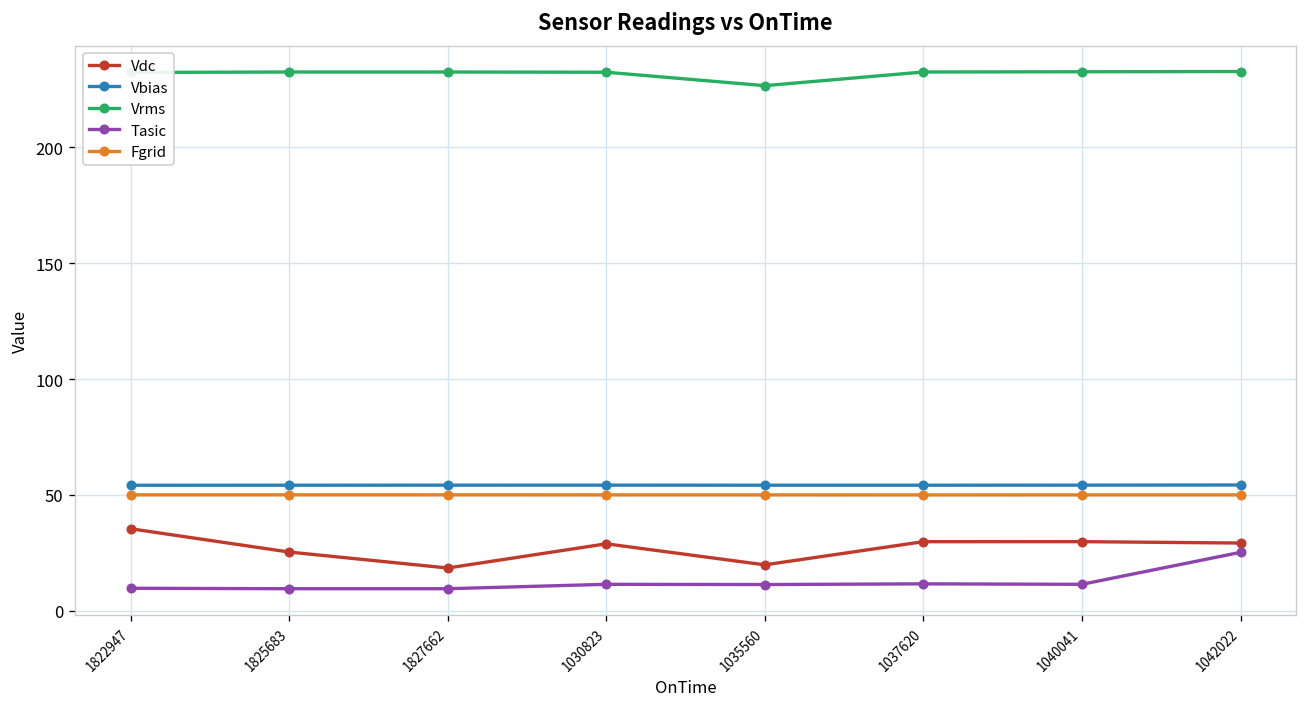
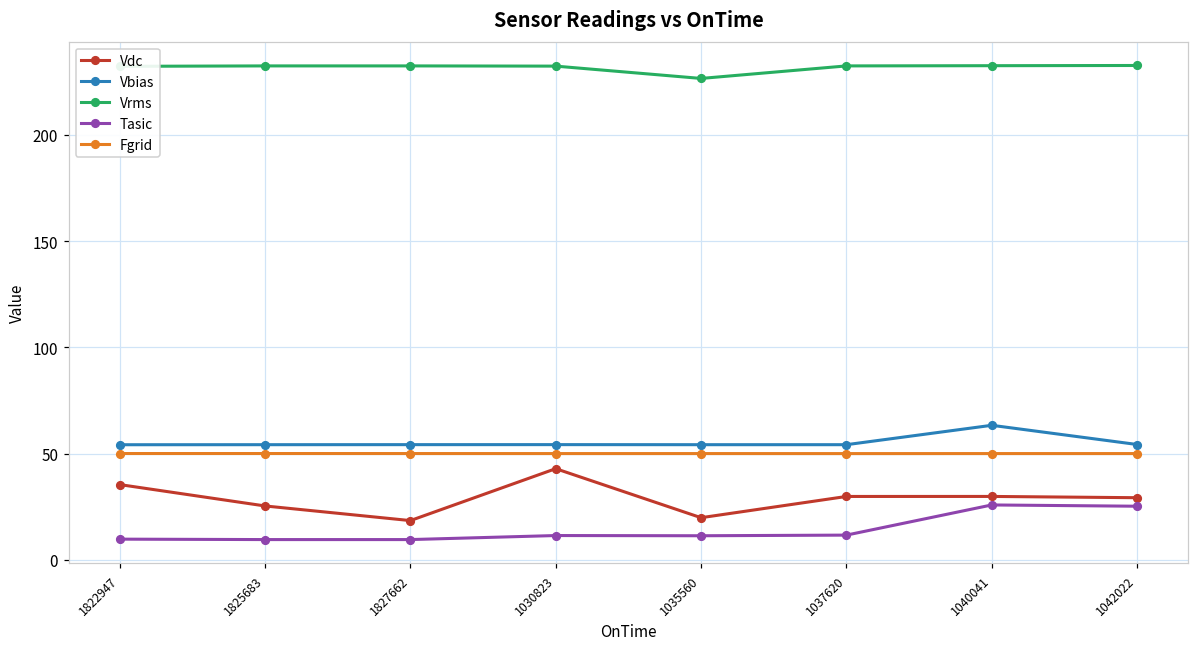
Vdc, 1030823: 29 -> 43
Vbias, 1040041: 54 -> 63
Tasic, 1040041: 11 -> 26
